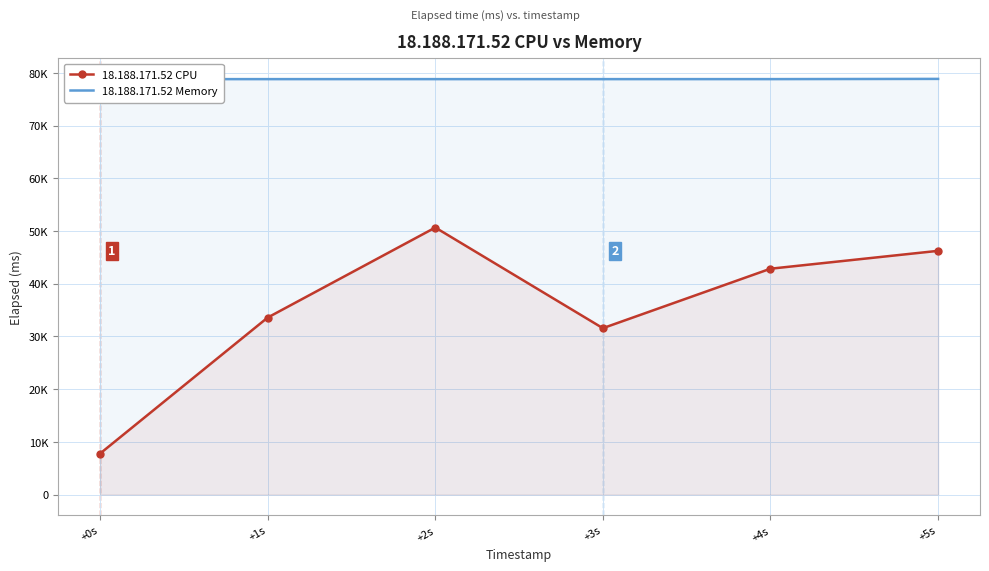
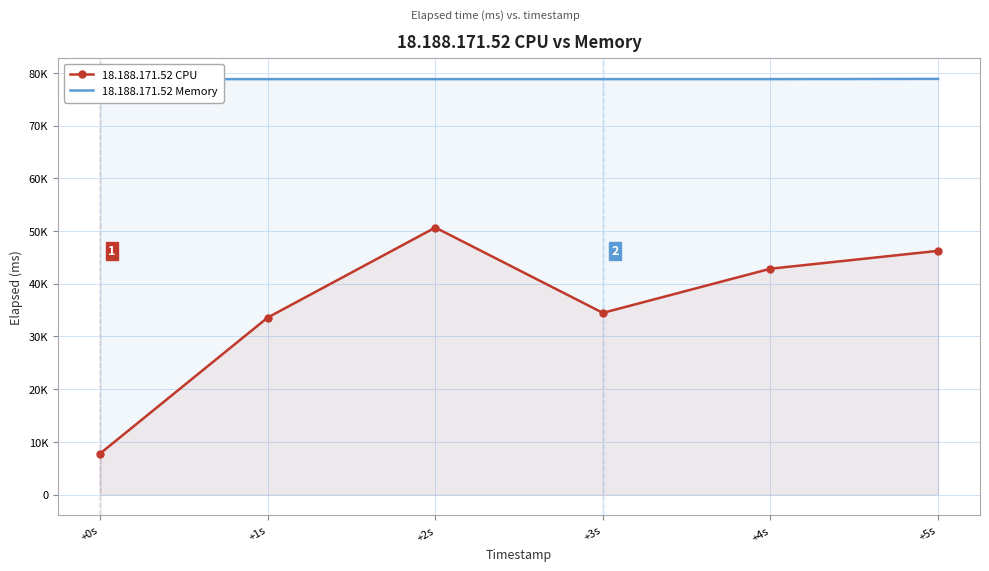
18.188.171.52 CPU, +3s: 32000 -> 34000
